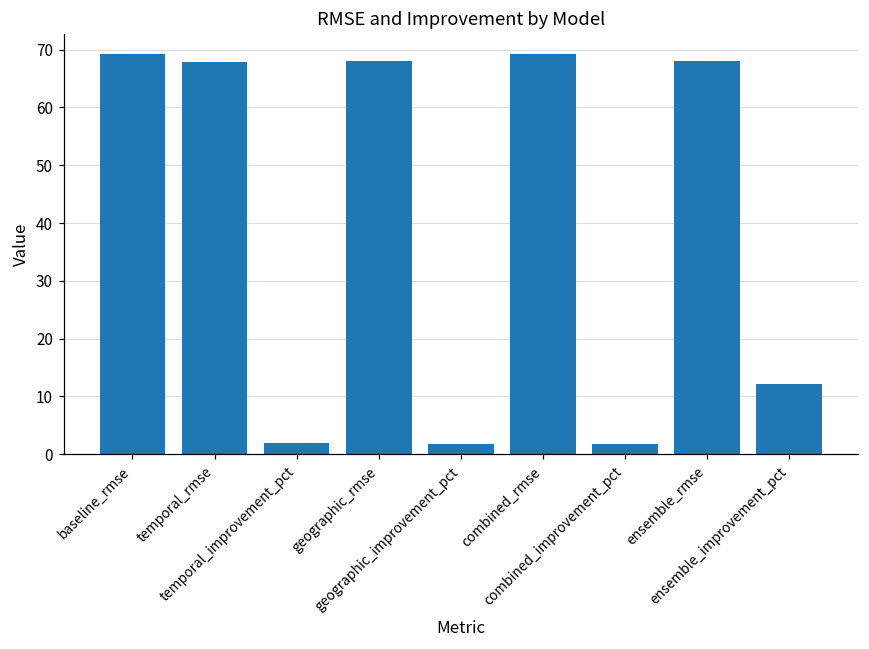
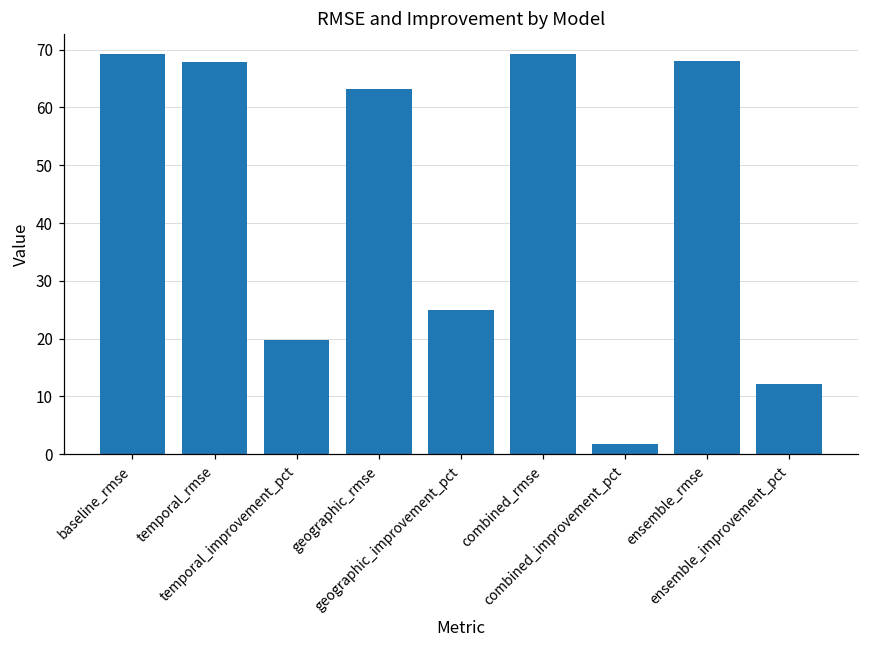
temporal_improvement_pct: 2 -> 20
geographic_rmse: 68 -> 63
geographic_improvement_pct: 2 -> 25
